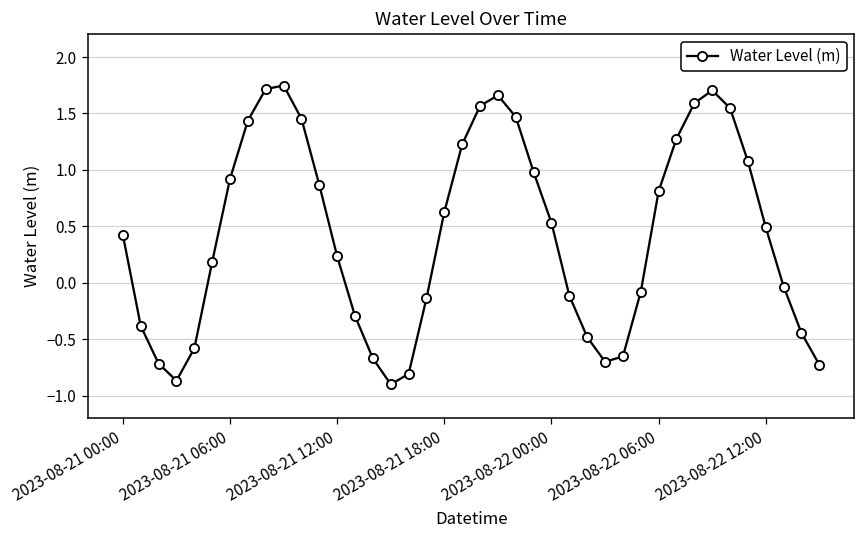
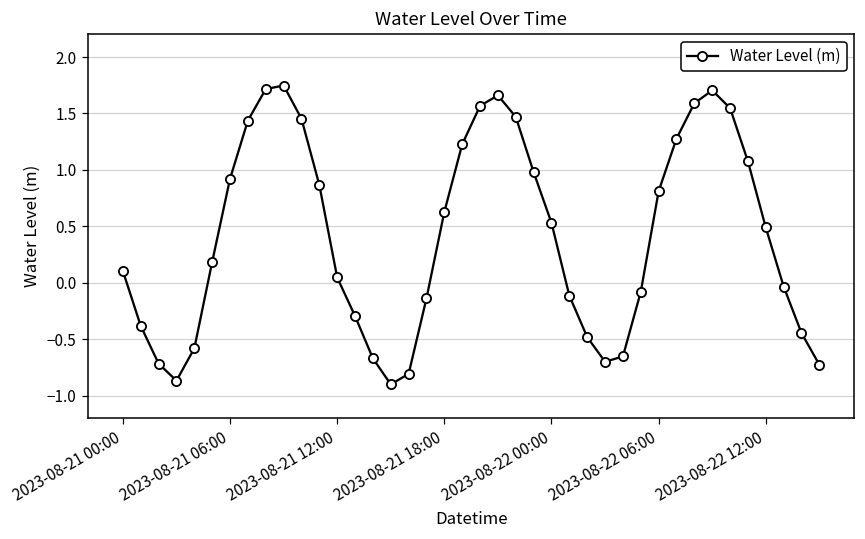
2023-08-21 00:00: 0.42 -> 0.10
2023-08-21 12:00: 0.23 -> 0.05
